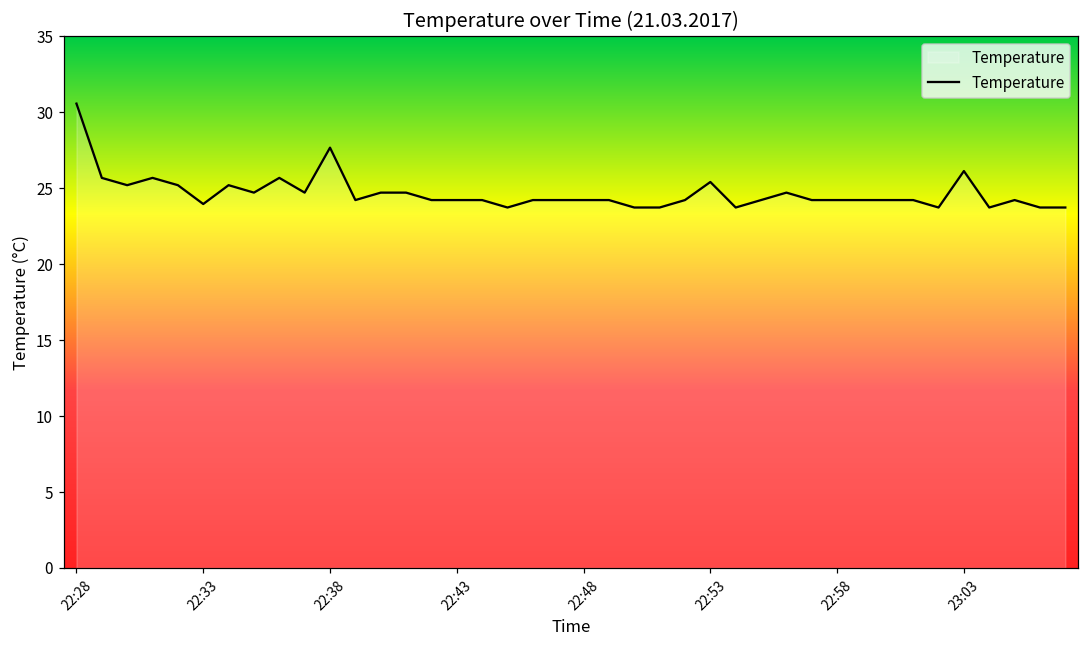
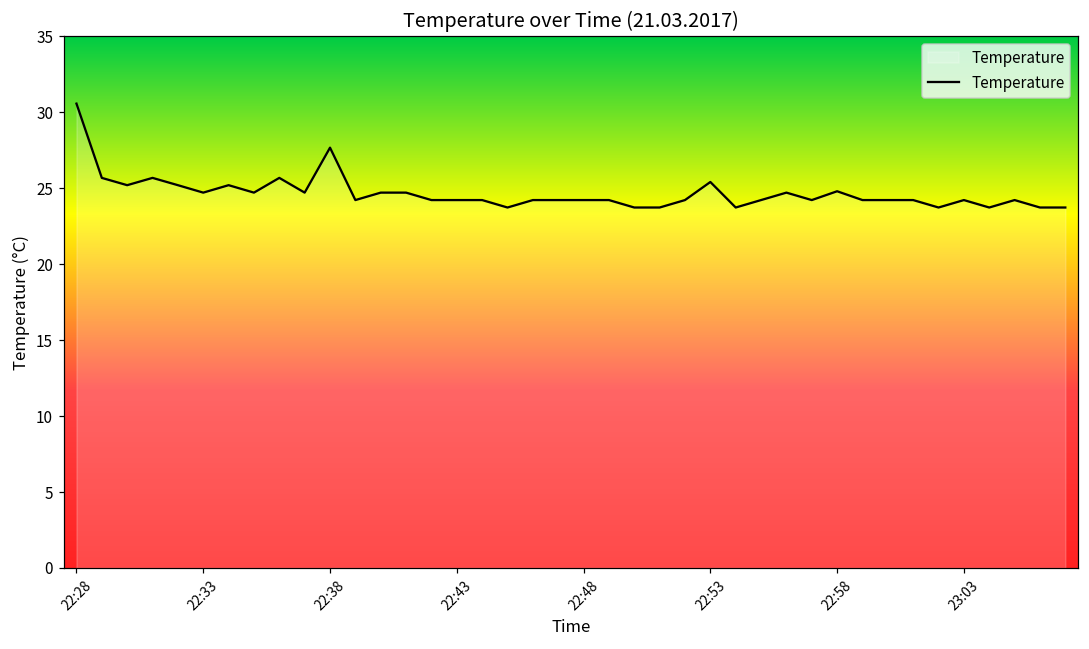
22:33: 24.0 -> 24.7
22:58: 24.2 -> 24.8
23:03: 26.1 -> 24.2
